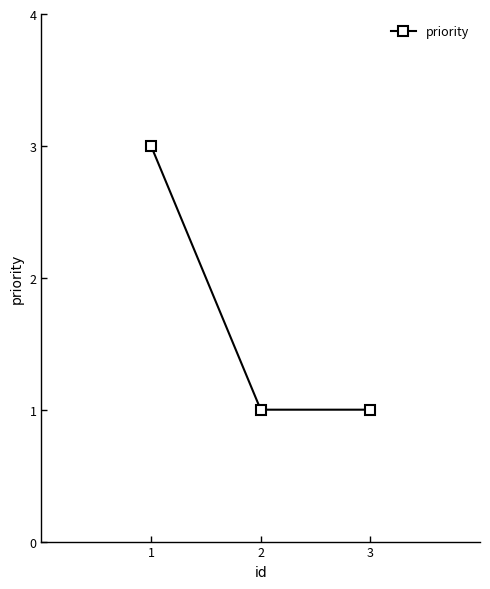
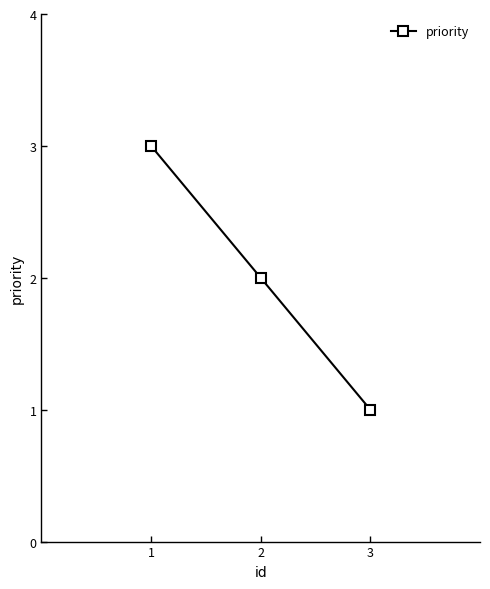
2: 1 -> 2
